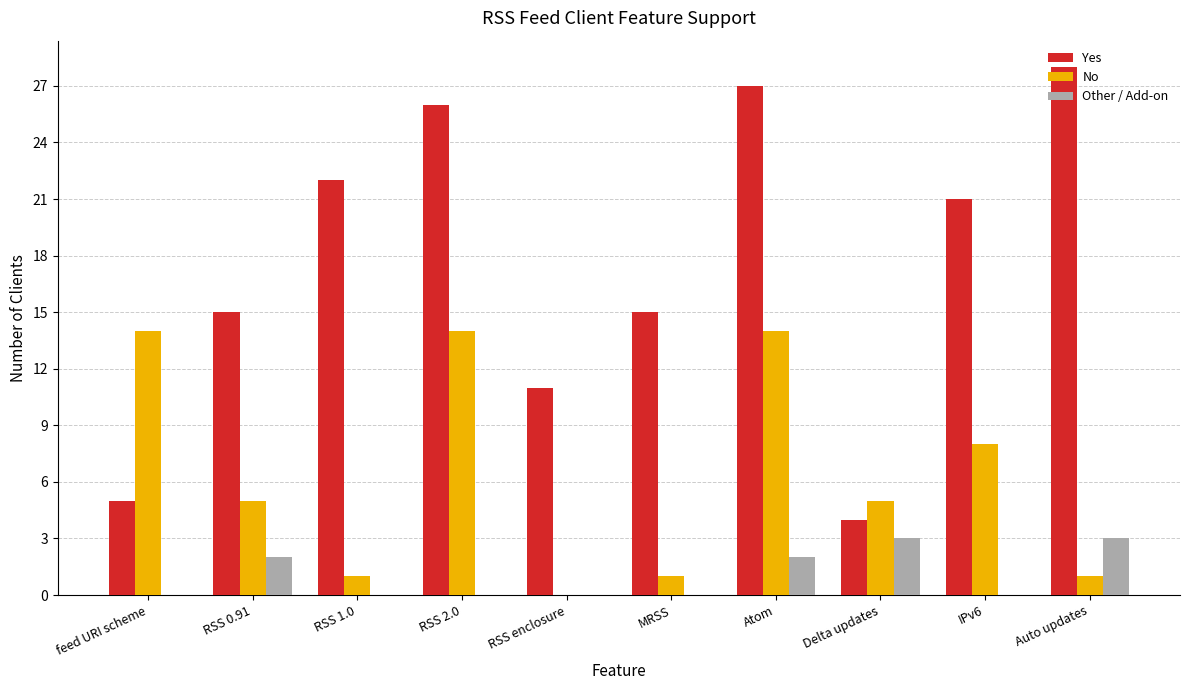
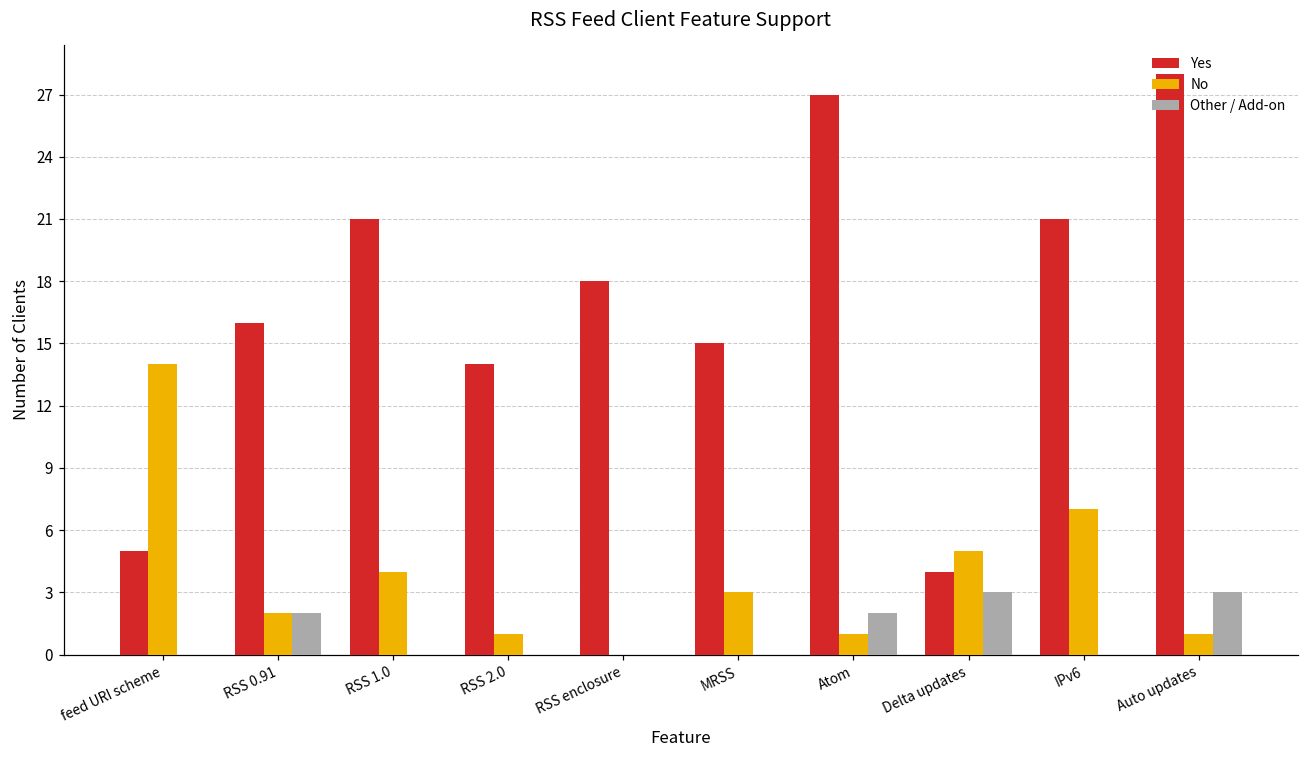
Yes, RSS 0.91: 15 -> 16
No, RSS 0.91: 5 -> 2
Yes, RSS 1.0: 22 -> 21
No, RSS 1.0: 1 -> 4
Yes, RSS 2.0: 26 -> 14
No, RSS 2.0: 14 -> 1
Yes, RSS enclosure: 11 -> 18
No, MRSS: 1 -> 3
No, Atom: 14 -> 1
No, IPv6: 8 -> 7
